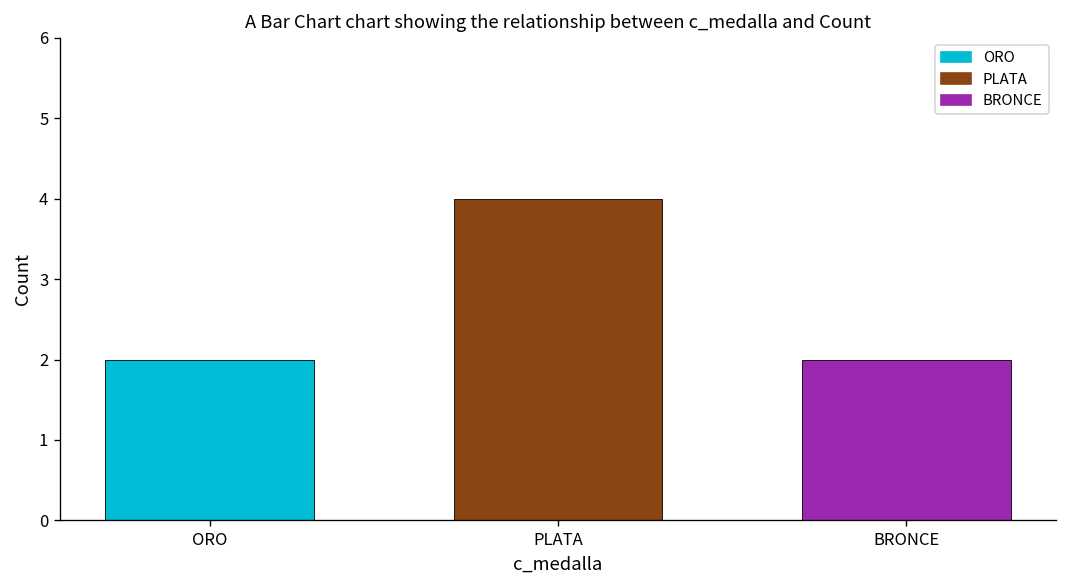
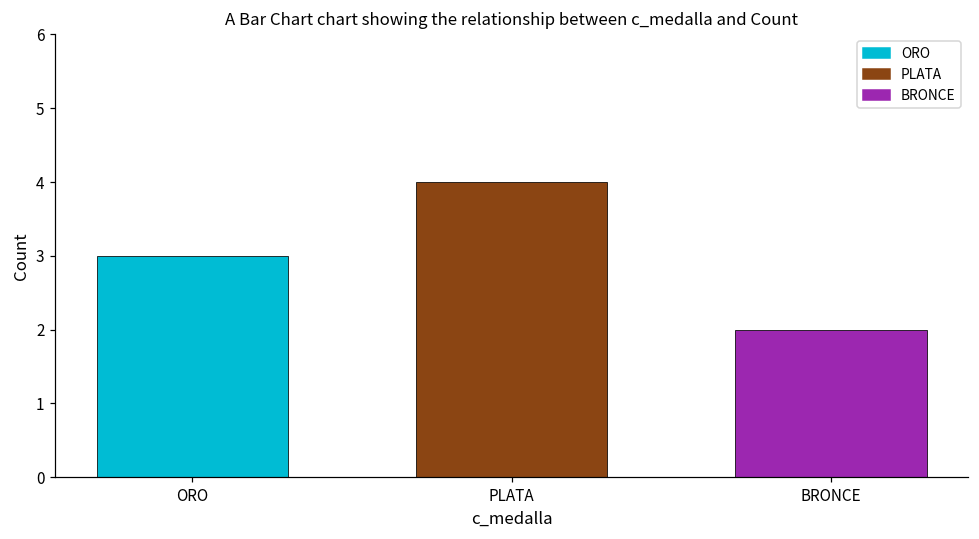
ORO: 2 -> 3
